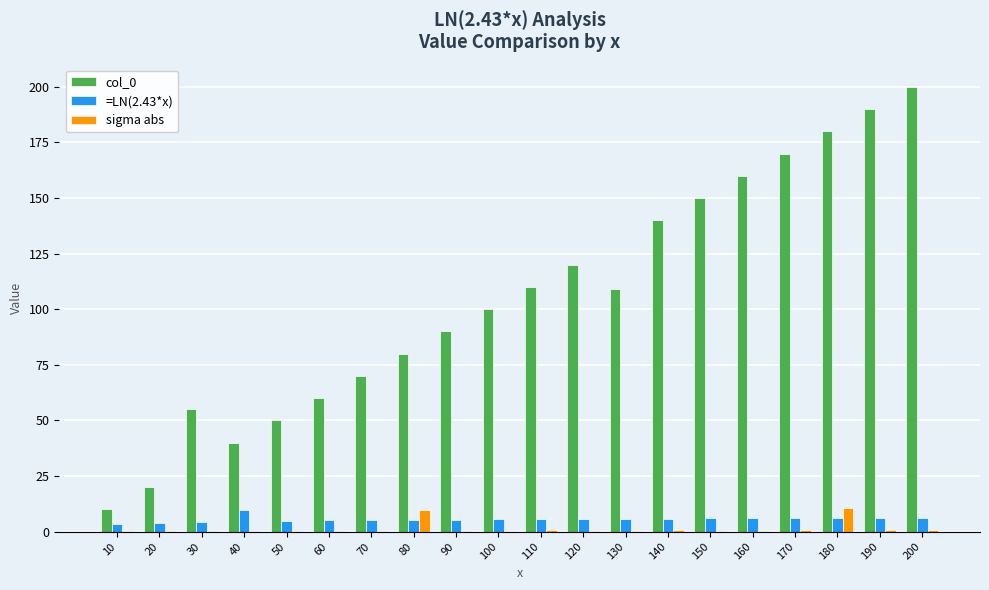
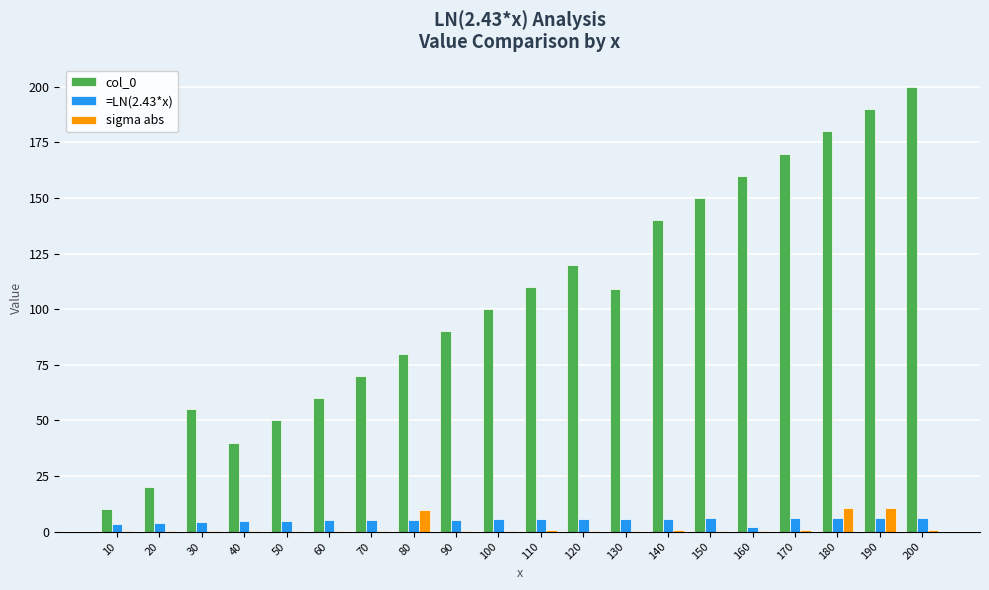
=LN(2.43*x), 40: 10 -> 5
=LN(2.43*x), 160: 6 -> 2
sigma abs, 190: 1 -> 11
